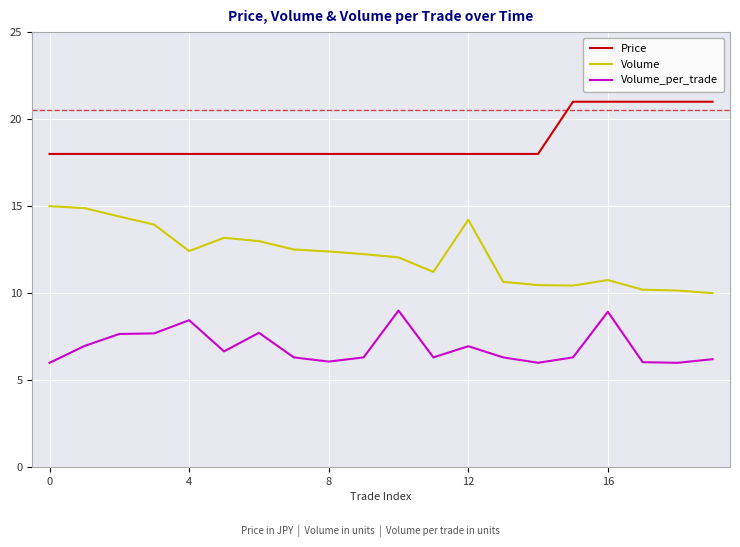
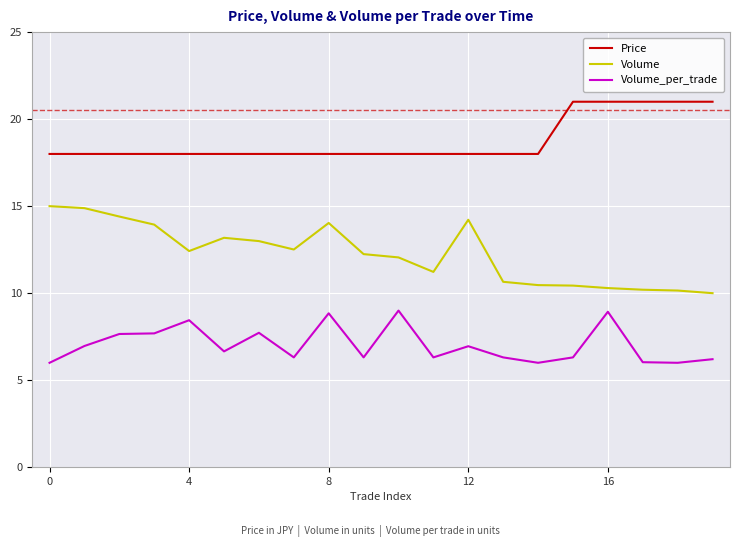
Volume, 8: 12.4 -> 14.0
Volume_per_trade, 8: 6.1 -> 8.8
Volume, 16: 10.8 -> 10.3
